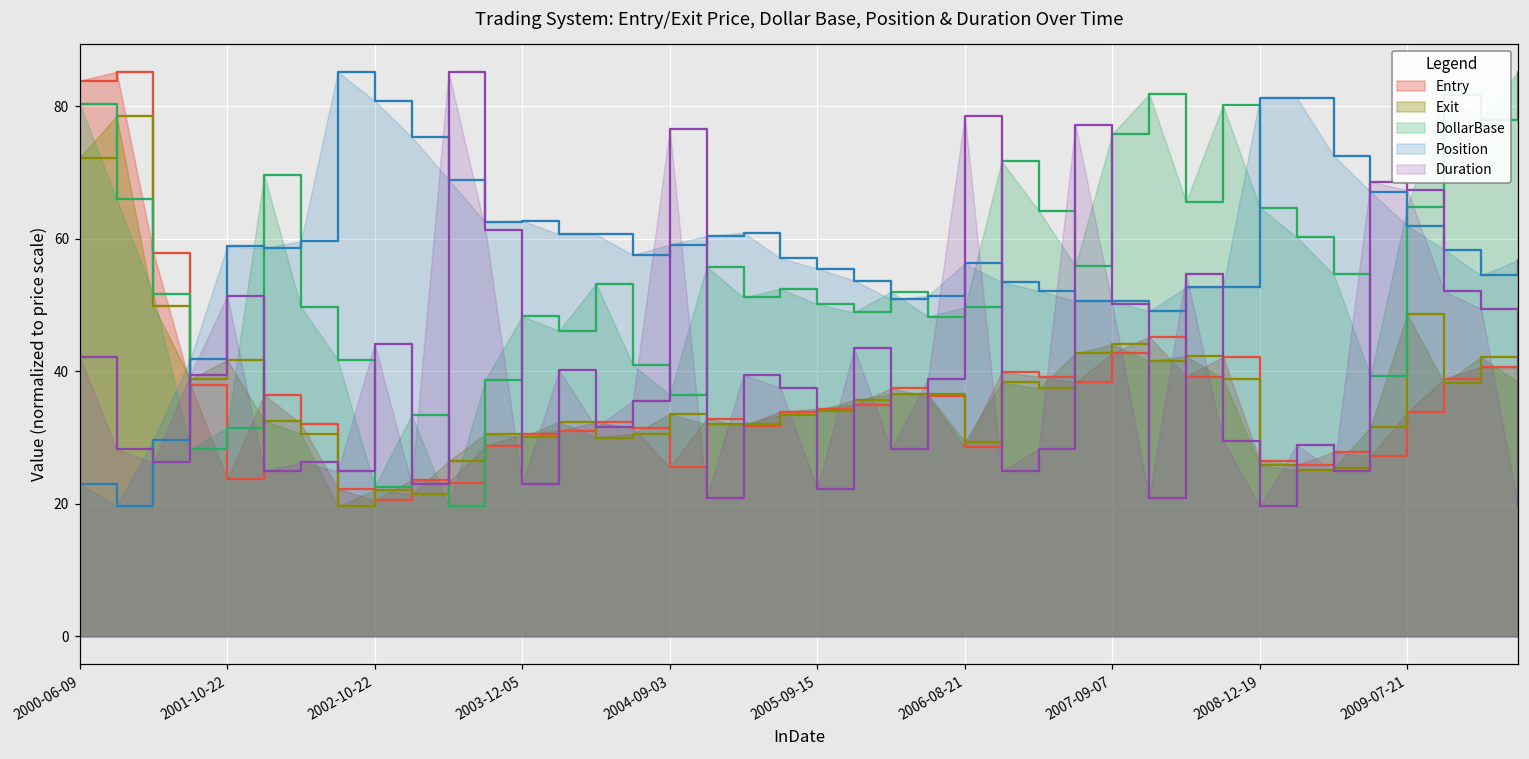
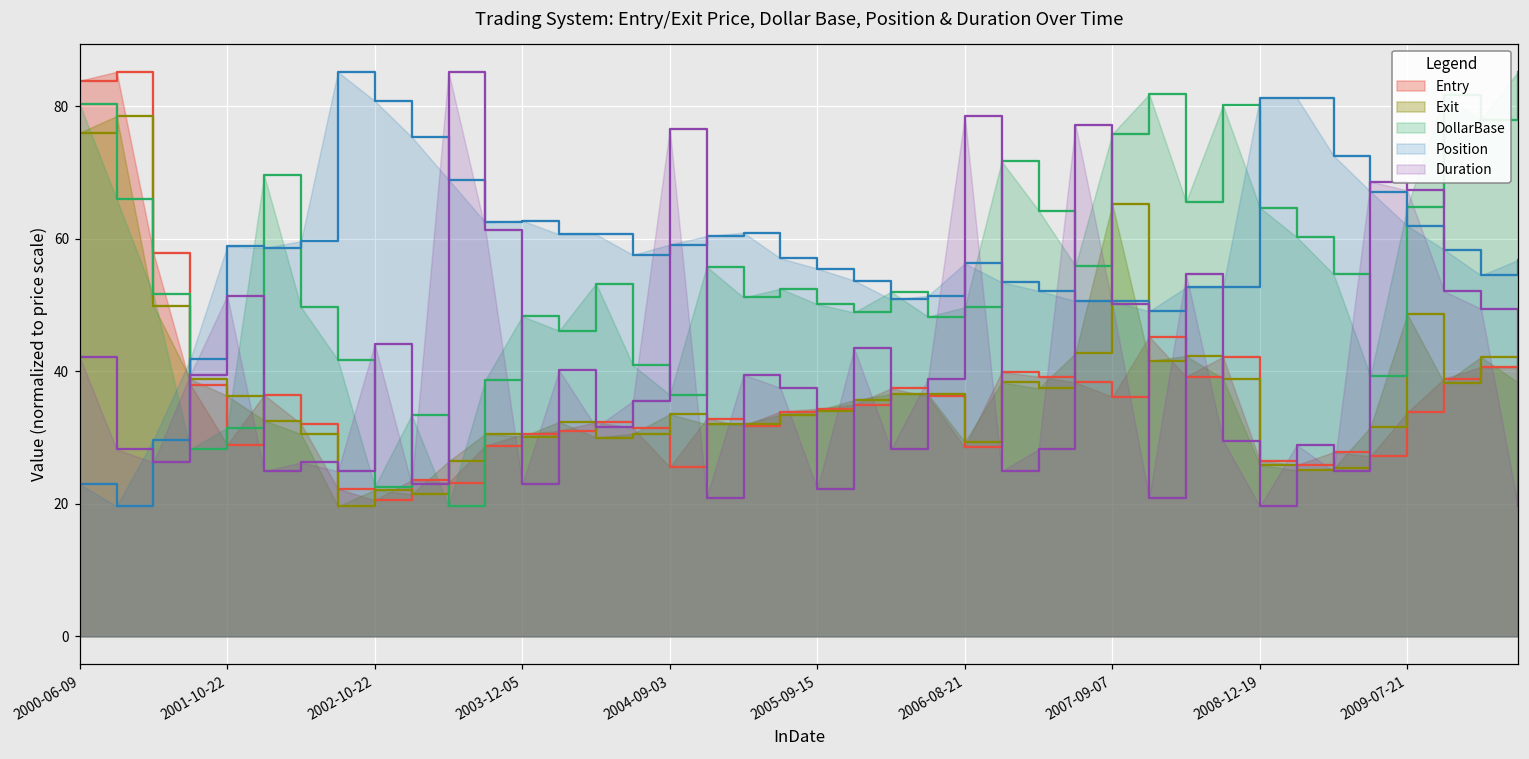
Exit, 2000-06-09: 72 -> 76
Entry, 2001-10-22: 24 -> 29
Exit, 2001-10-22: 42 -> 36
Entry, 2007-09-07: 43 -> 36
Exit, 2007-09-07: 44 -> 65
